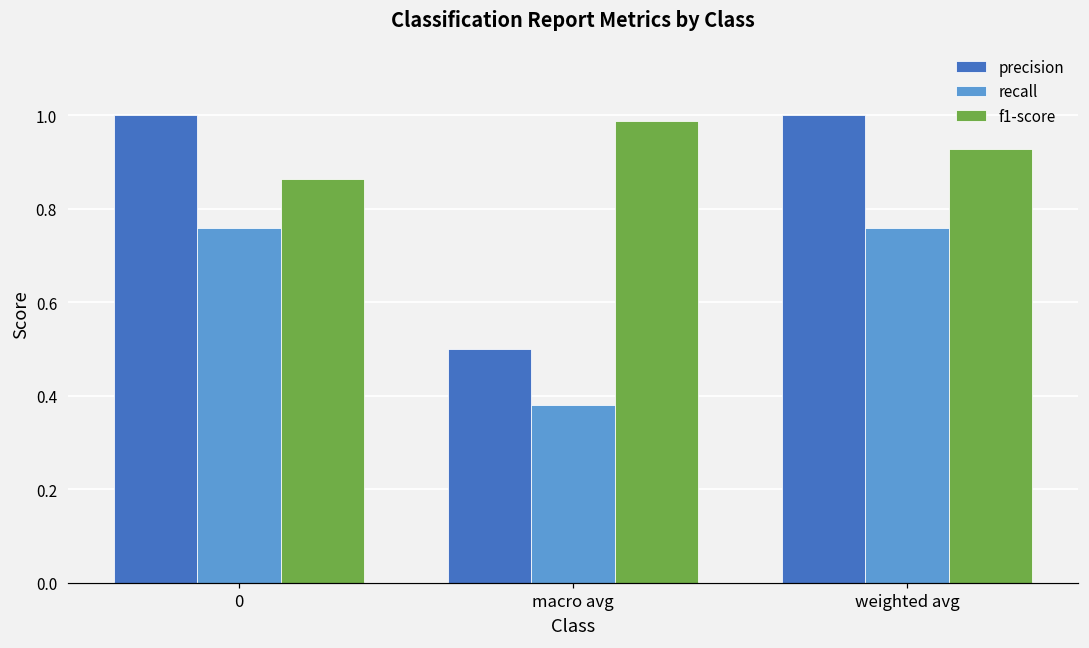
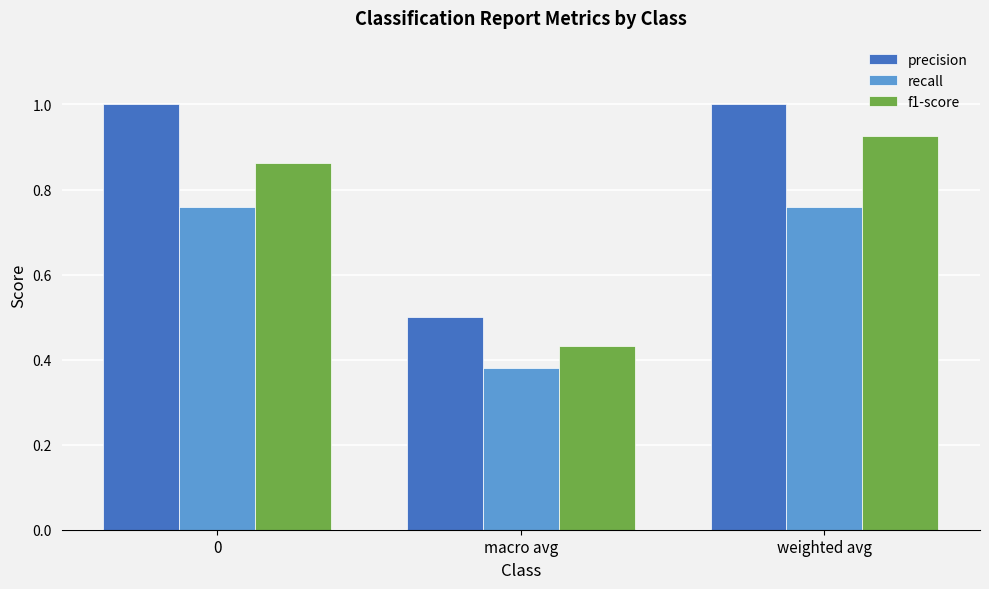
f1-score, macro avg: 0.99 -> 0.43
